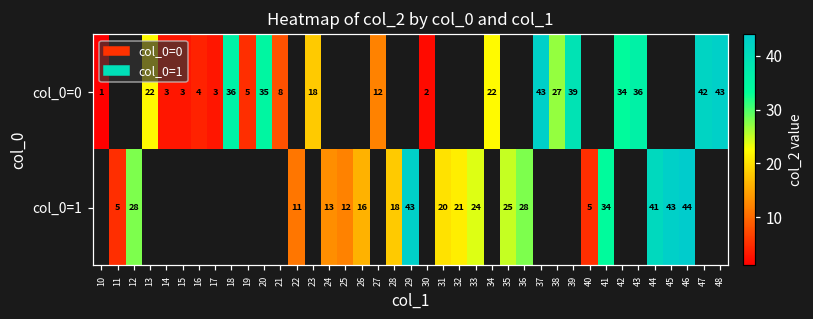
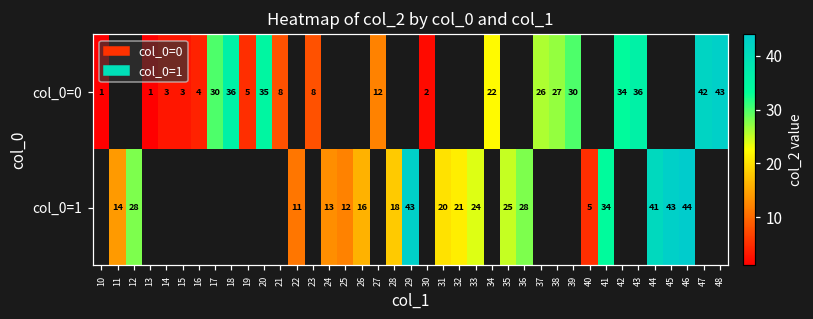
col_0=0, 13: 22 -> 1
col_0=0, 17: 3 -> 30
col_0=0, 23: 18 -> 8
col_0=0, 37: 43 -> 26
col_0=0, 39: 39 -> 30
col_0=1, 11: 5 -> 14
